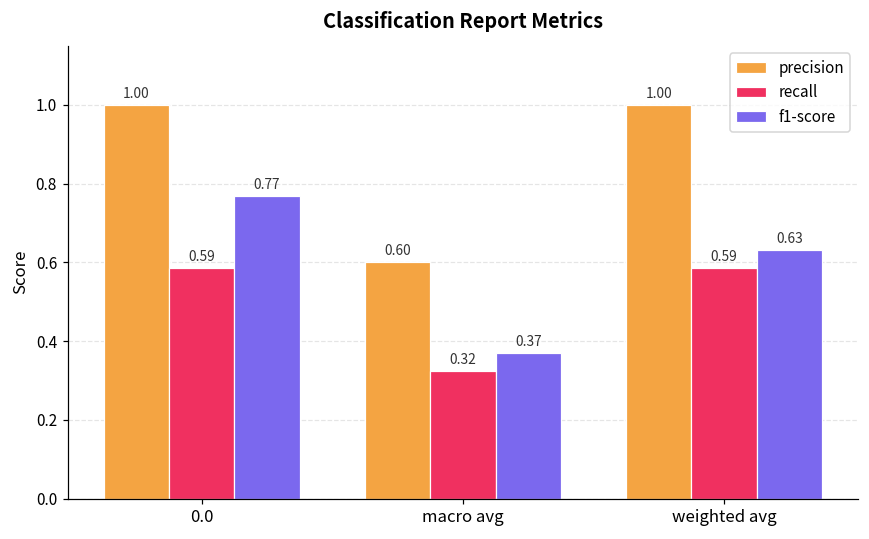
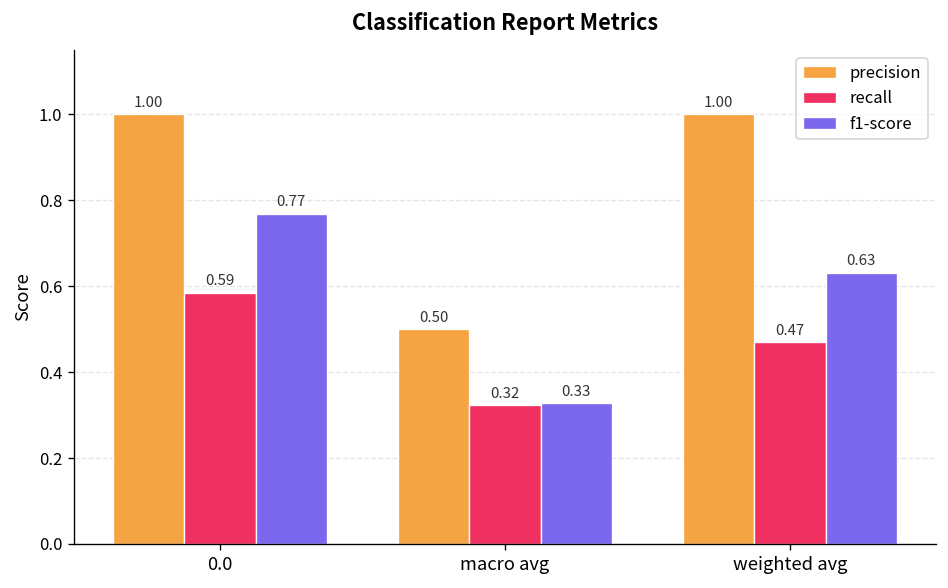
precision, macro avg: 0.60 -> 0.50
f1-score, macro avg: 0.37 -> 0.33
recall, weighted avg: 0.59 -> 0.47
